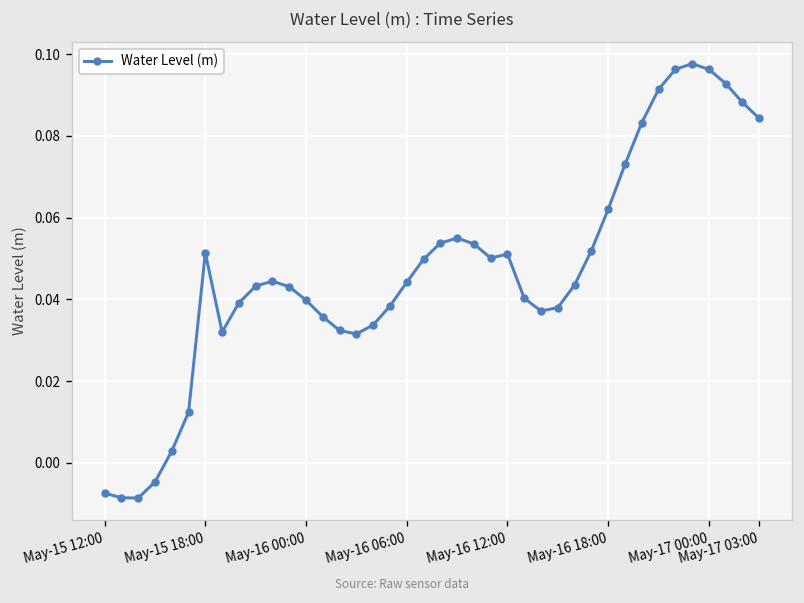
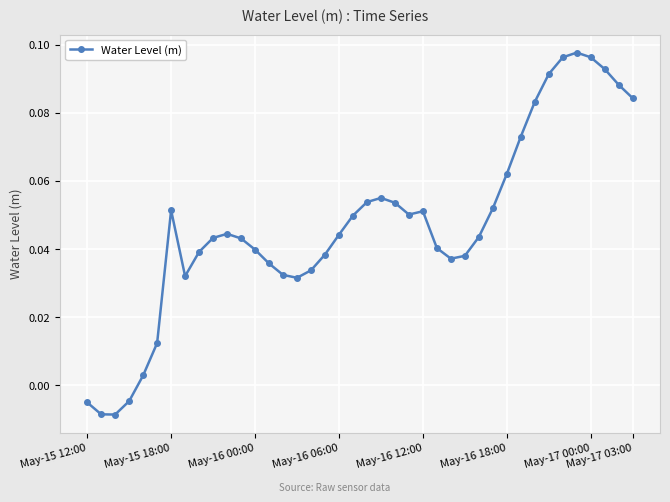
May-15 12:00: -0.007 -> -0.005
